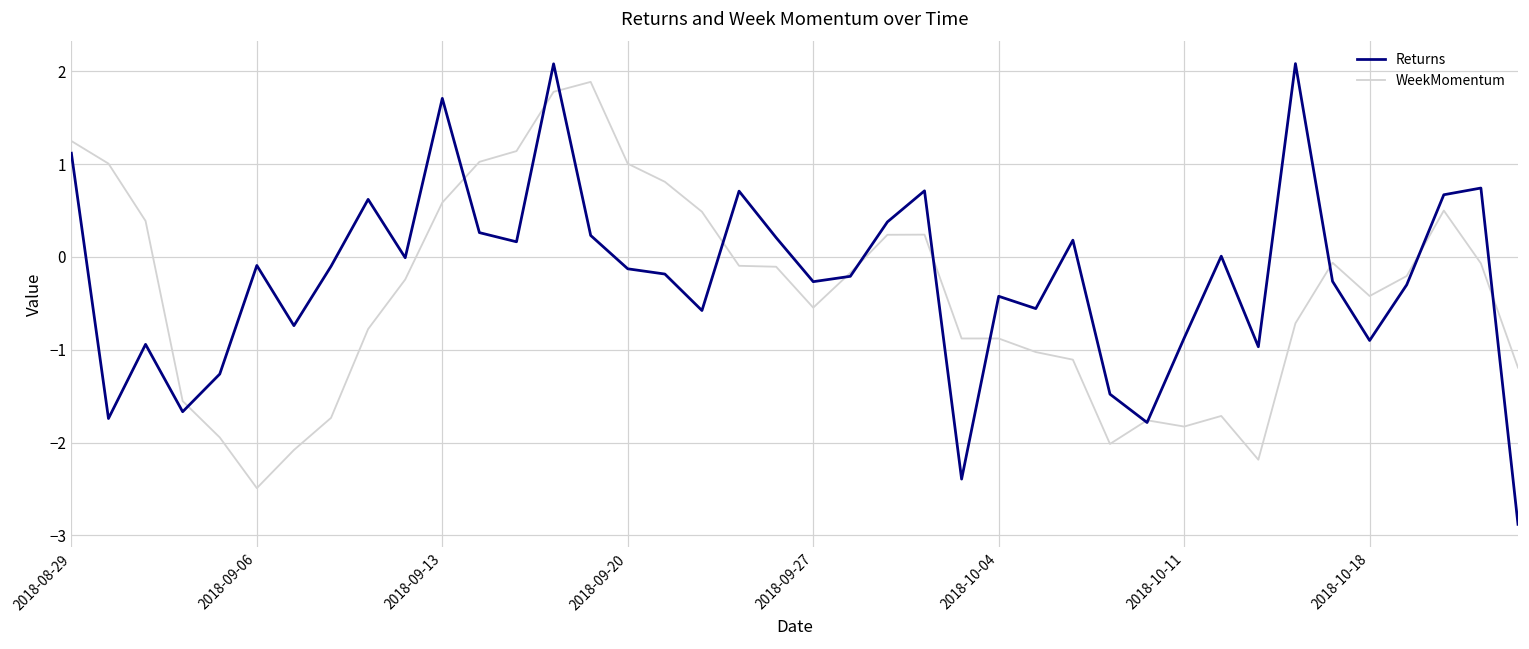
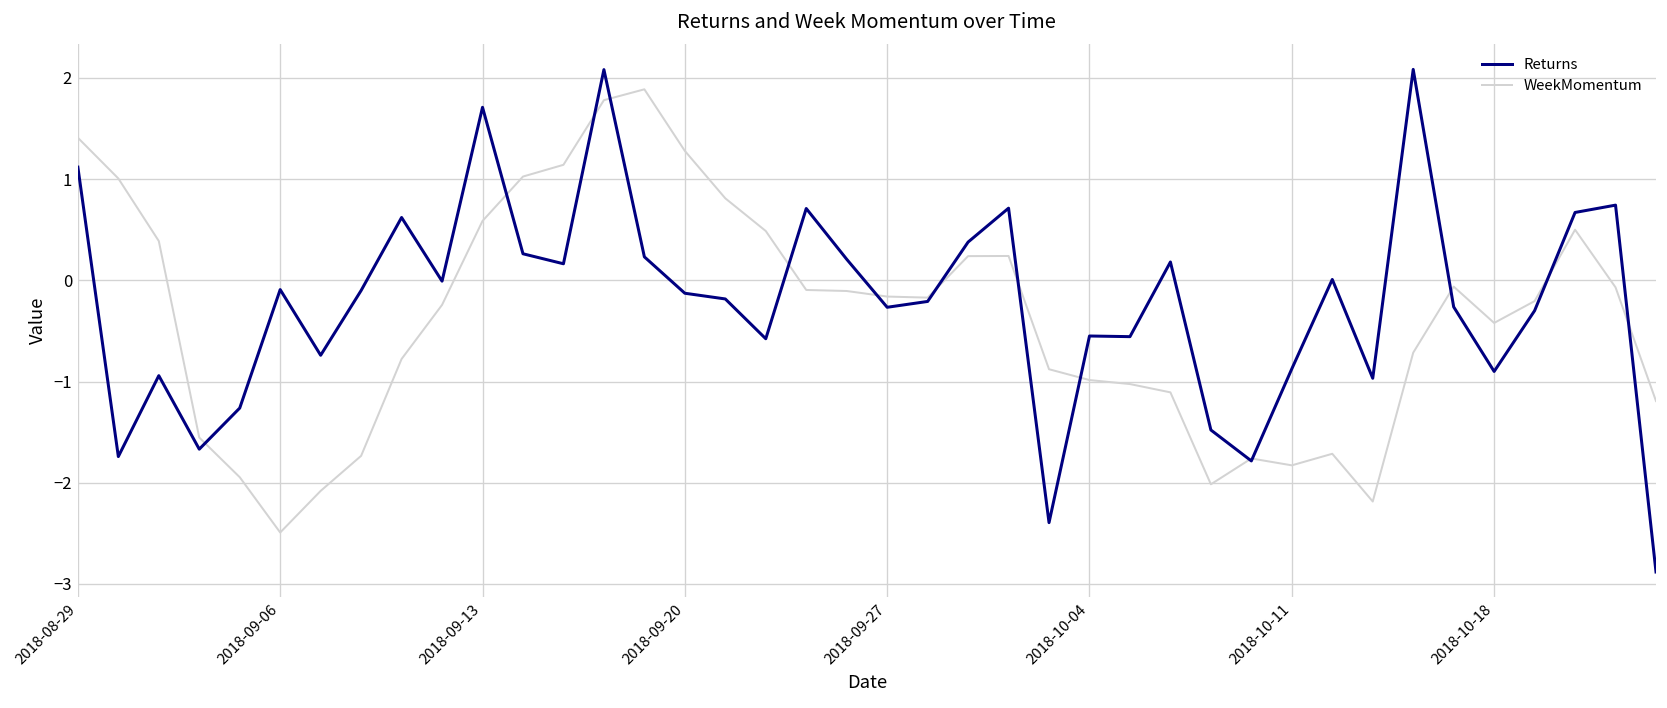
WeekMomentum, 2018-08-29: 1.2 -> 1.4
WeekMomentum, 2018-09-20: 1.0 -> 1.3
WeekMomentum, 2018-09-27: -0.5 -> -0.2
Returns, 2018-10-04: -0.4 -> -0.6
WeekMomentum, 2018-10-04: -0.9 -> -1.0
